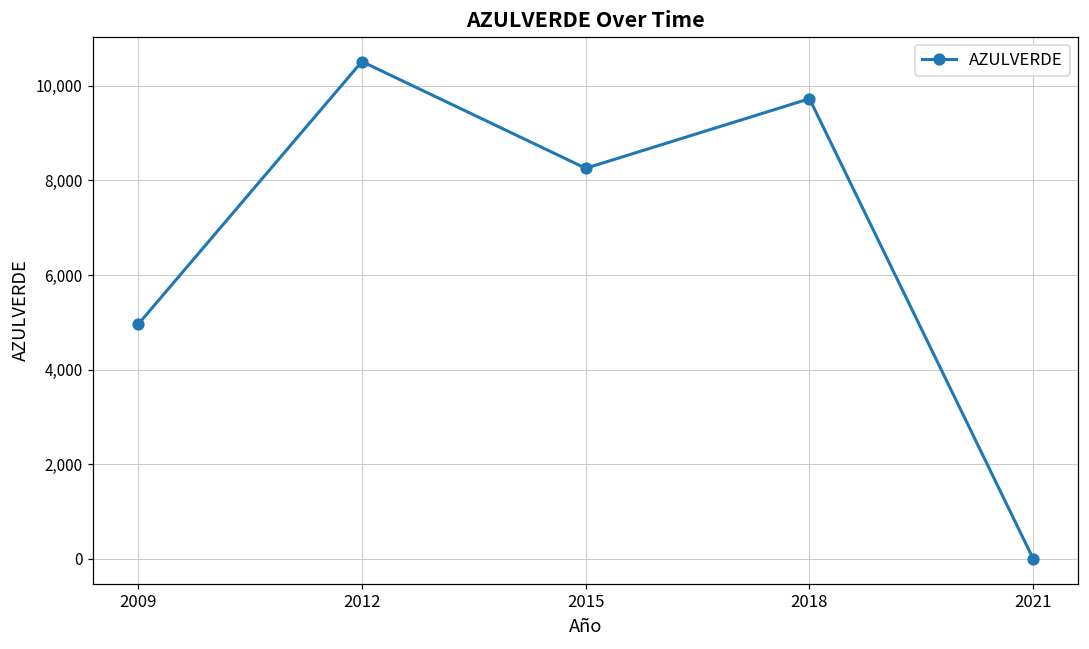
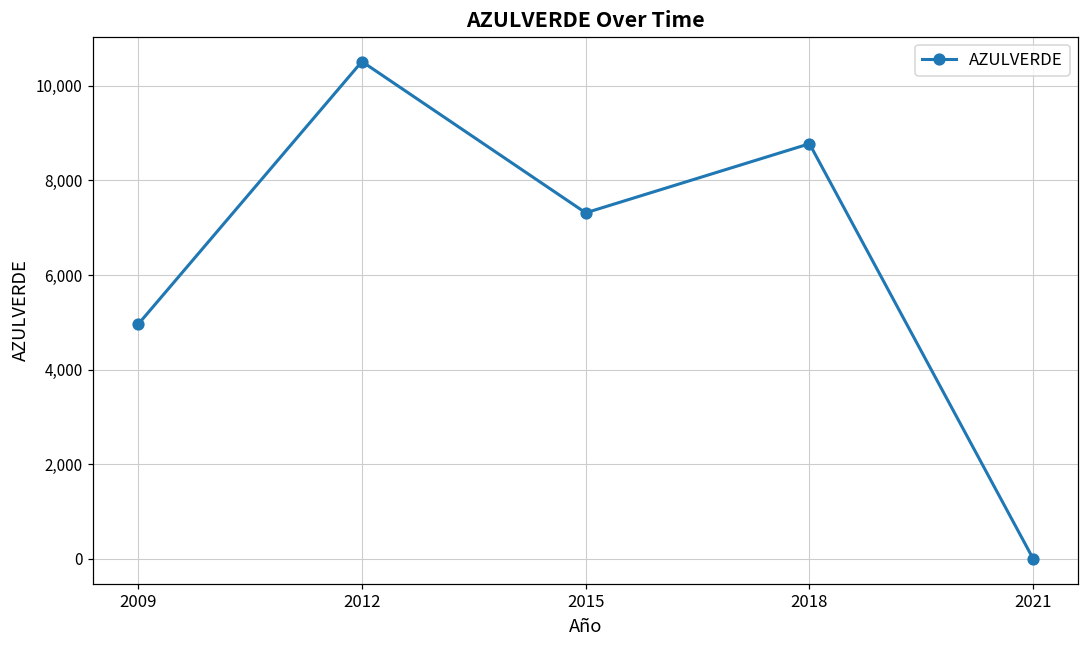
2015: 8,300 -> 7,300
2018: 9,700 -> 8,800
